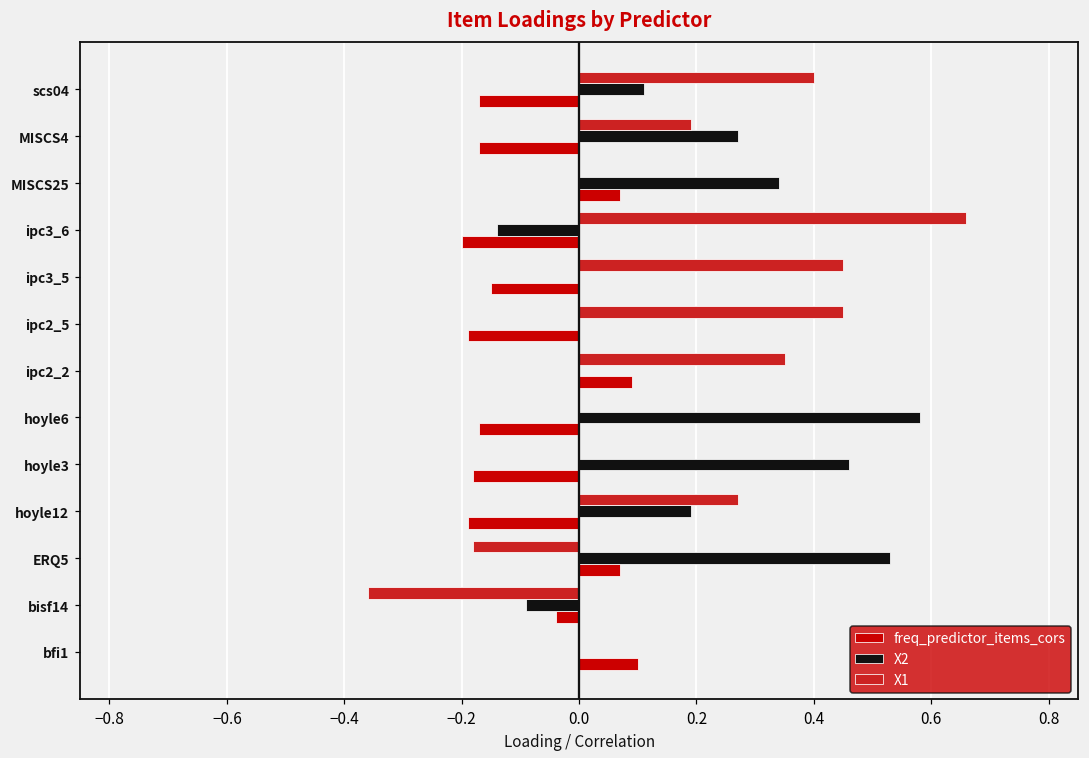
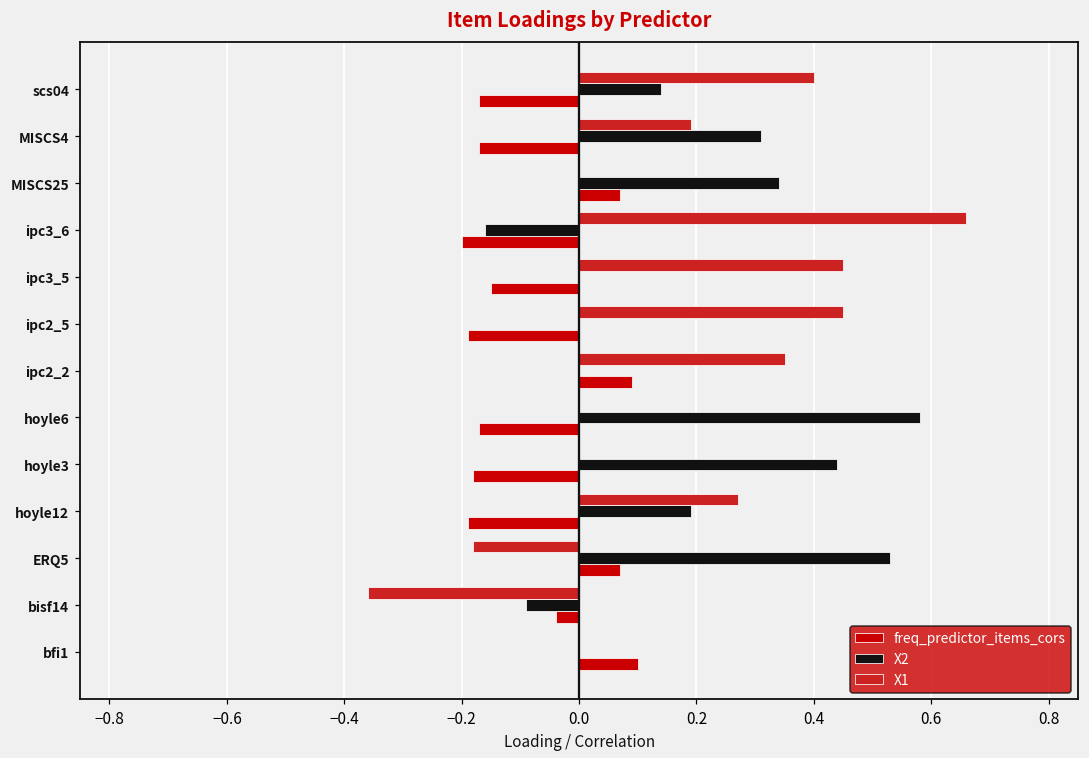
X2, scs04: 0.11 -> 0.14
X2, MISCS4: 0.27 -> 0.31
X2, ipc3_6: -0.14 -> -0.16
X2, hoyle3: 0.46 -> 0.44
